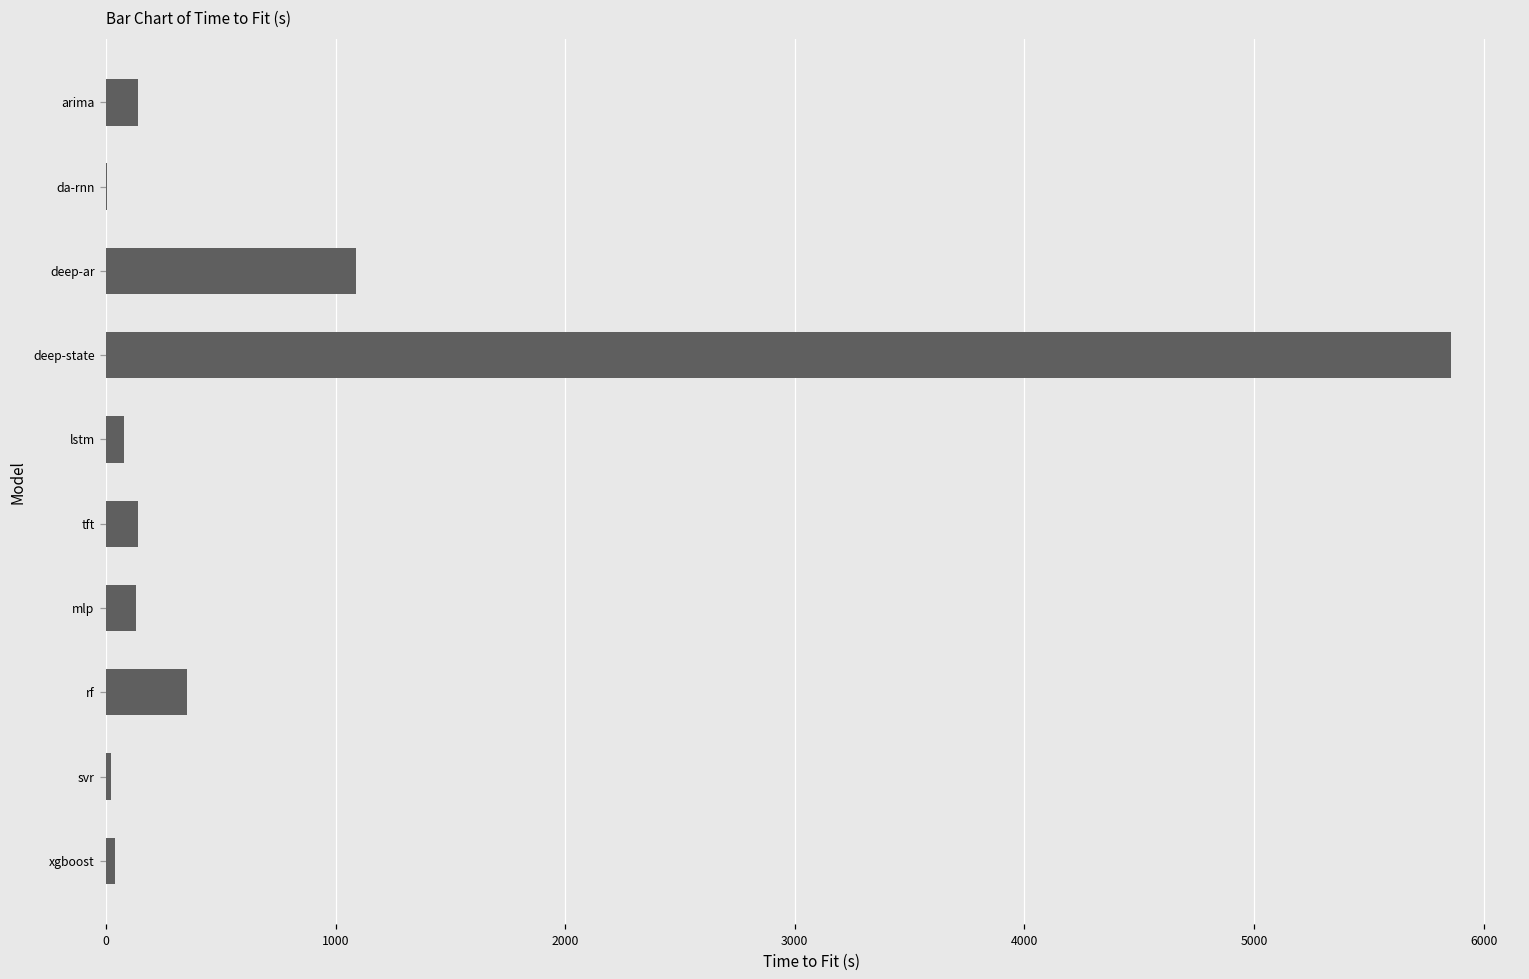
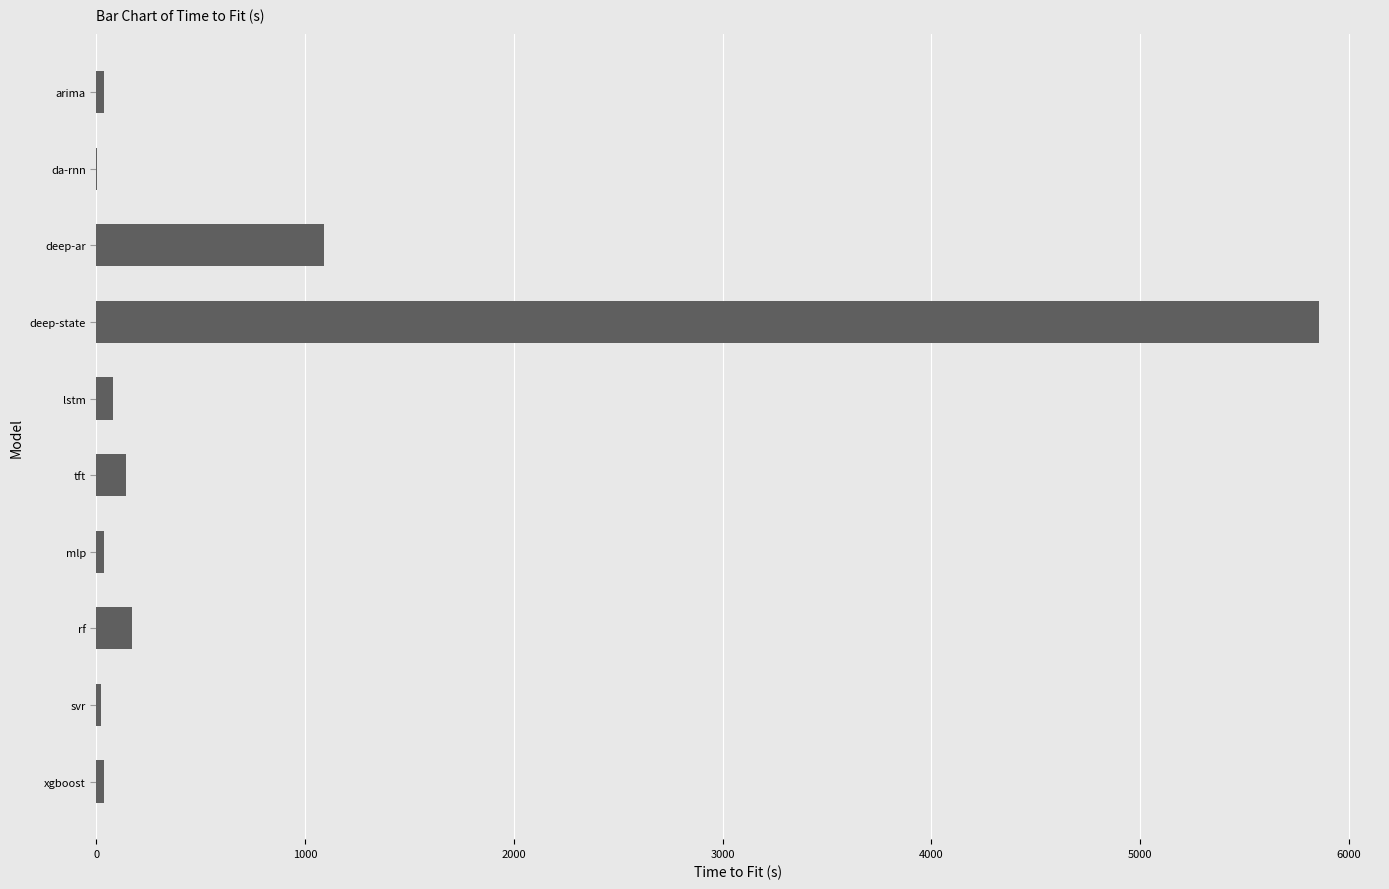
arima: 140 -> 40
mlp: 130 -> 40
rf: 350 -> 170
